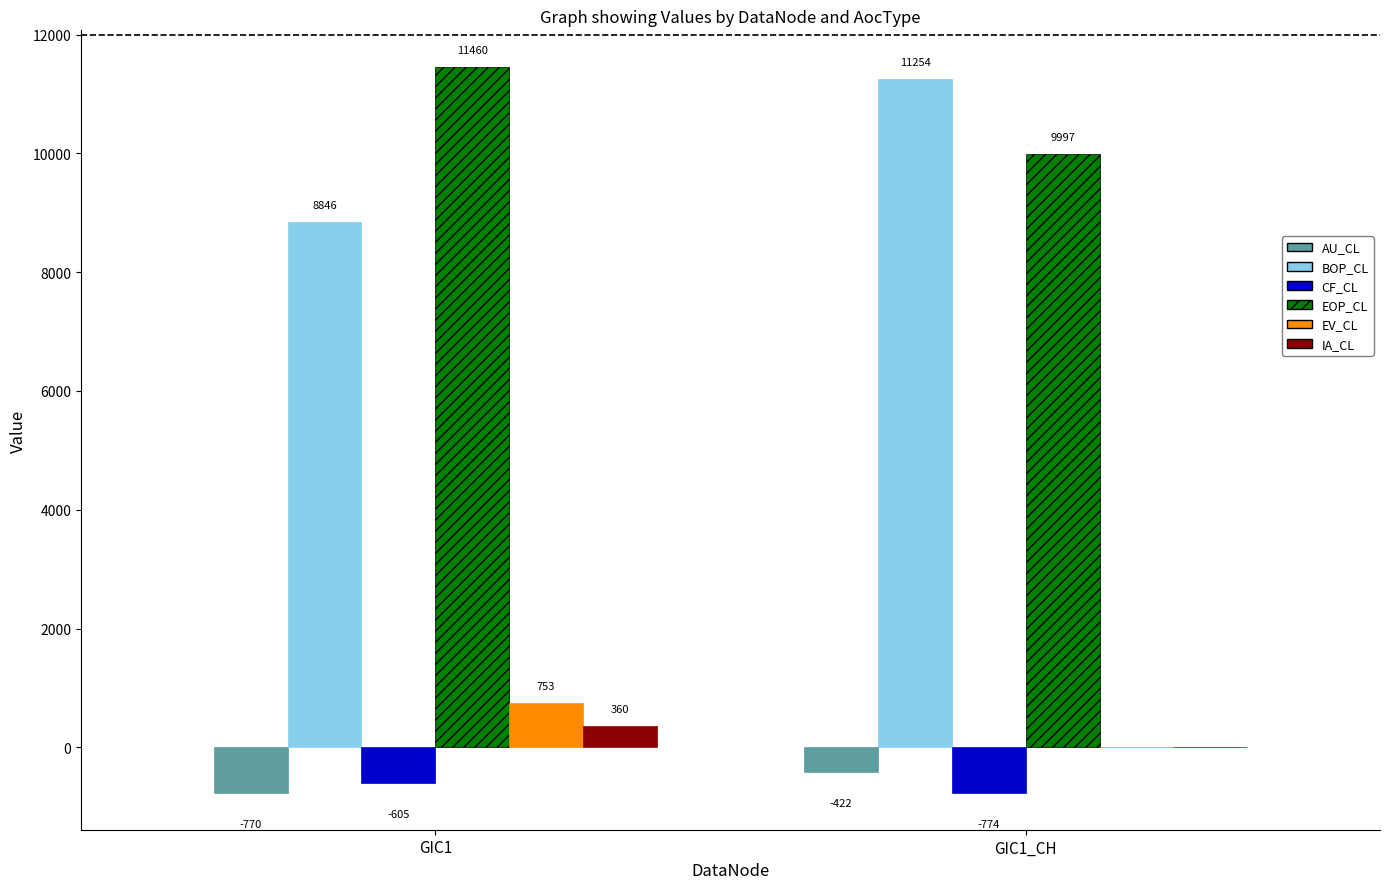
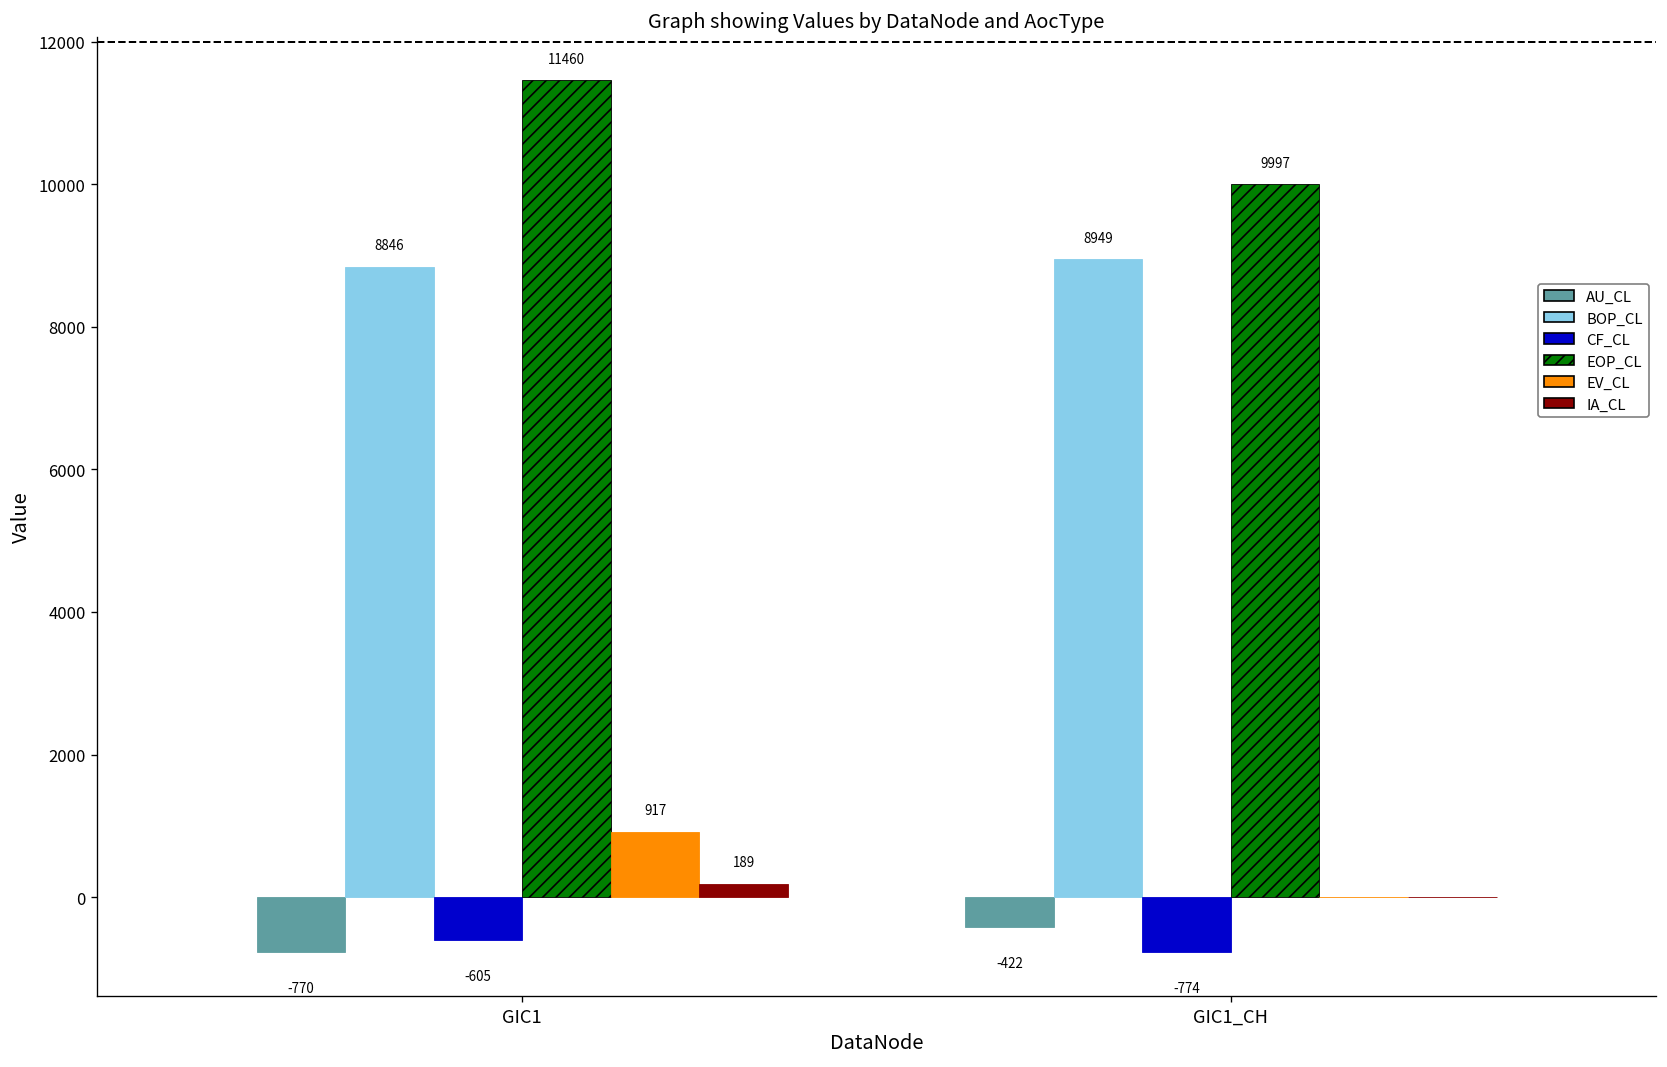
EV_CL, GIC1: 753 -> 917
IA_CL, GIC1: 360 -> 189
BOP_CL, GIC1_CH: 11254 -> 8949
